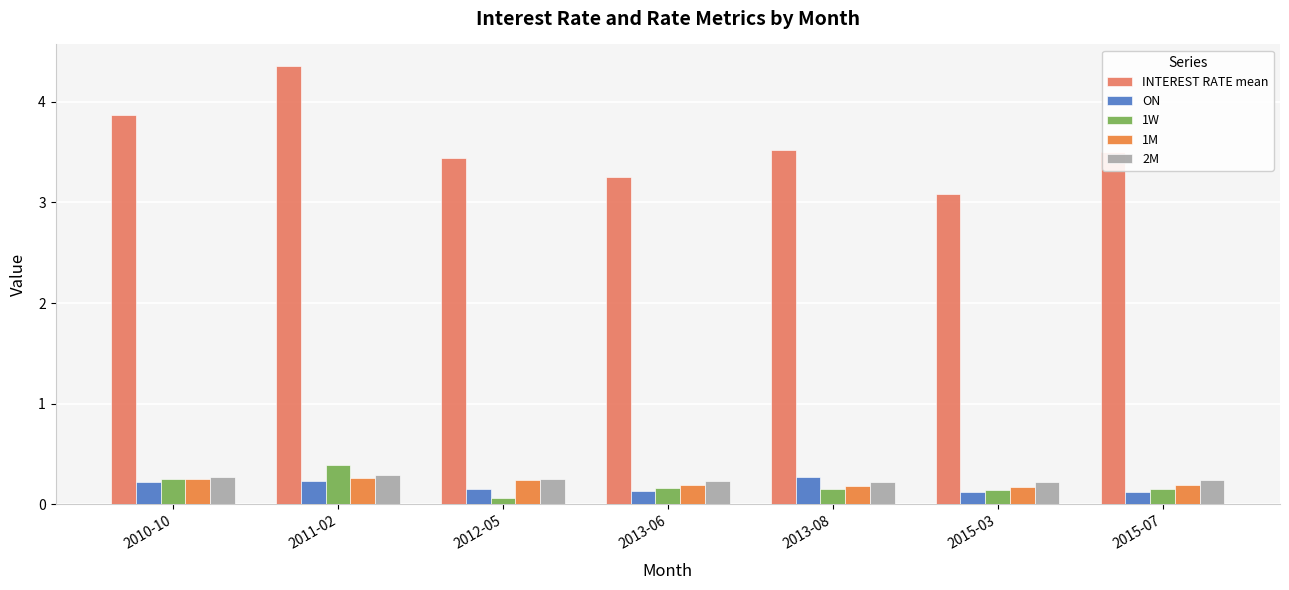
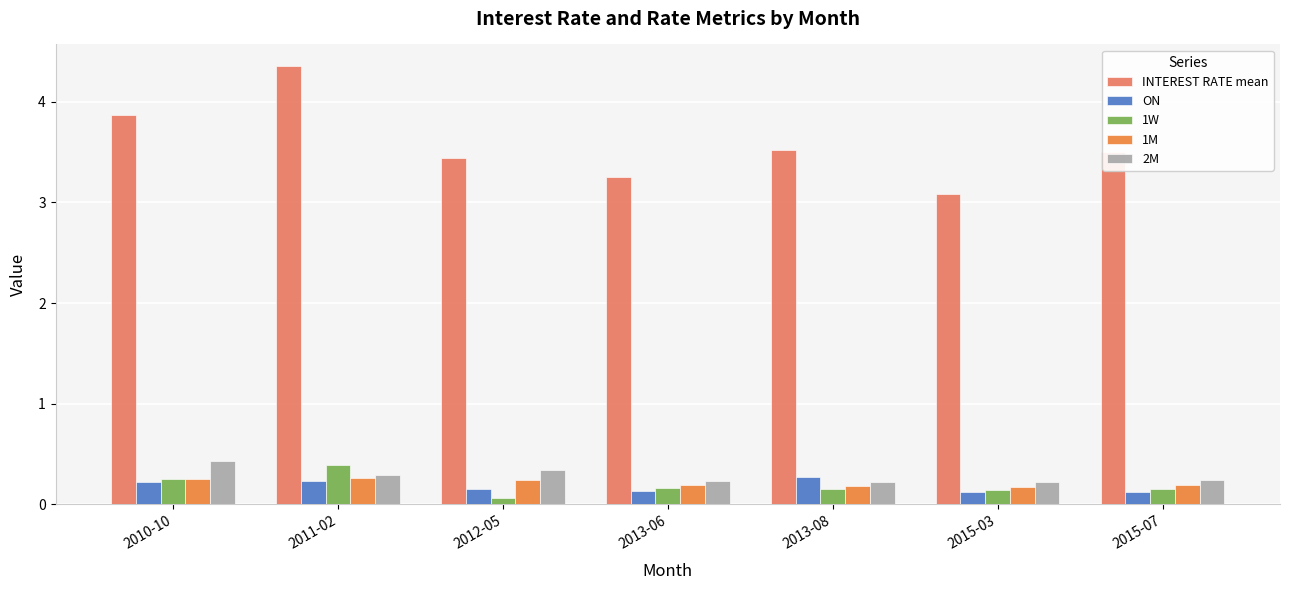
2M, 2010-10: 0.27 -> 0.44
2M, 2012-05: 0.25 -> 0.35
